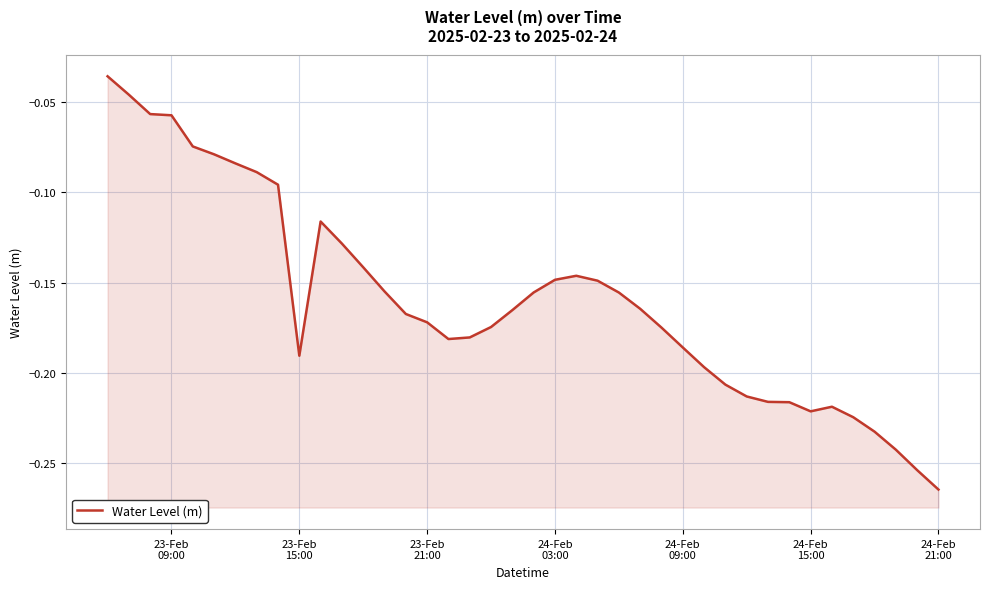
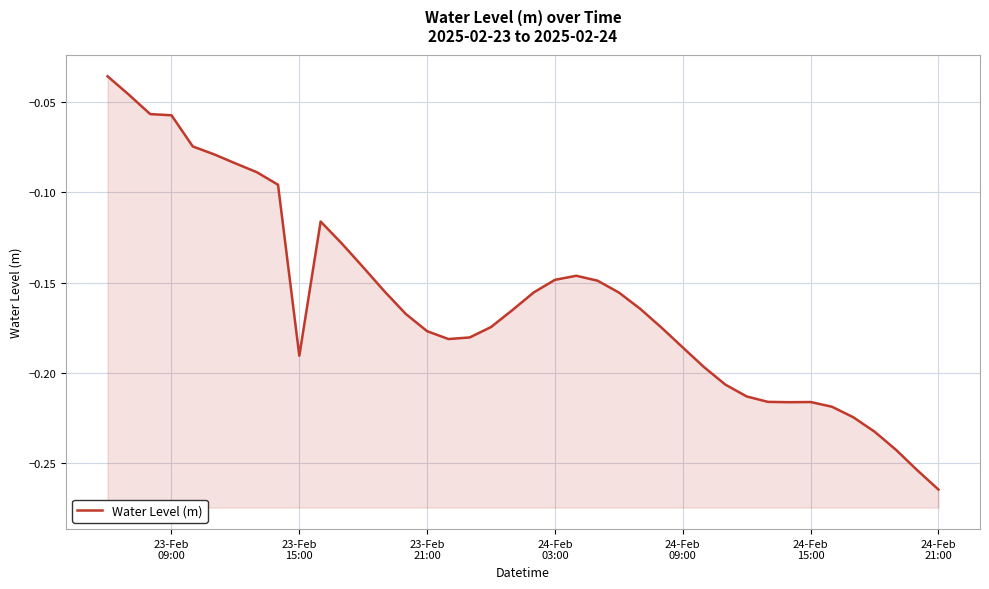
23-Feb 21:00: -0.172 -> -0.177
24-Feb 15:00: -0.221 -> -0.216
